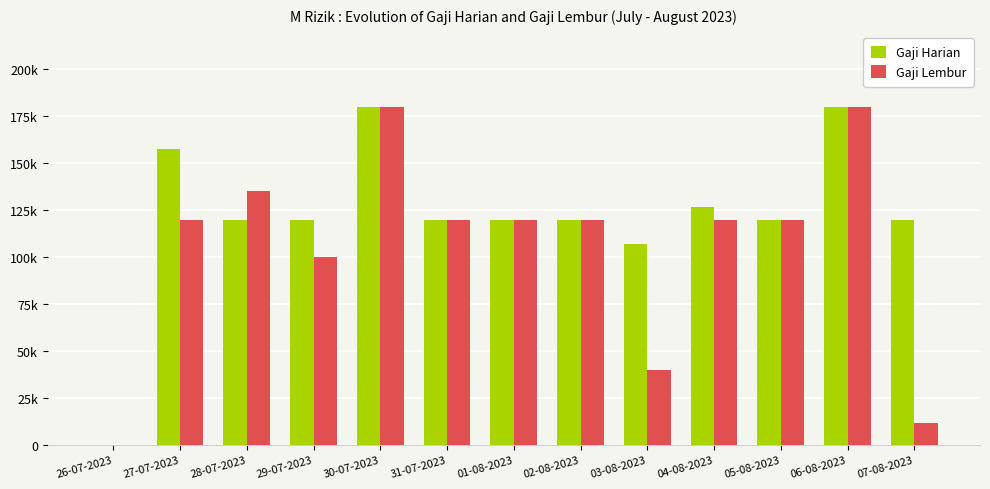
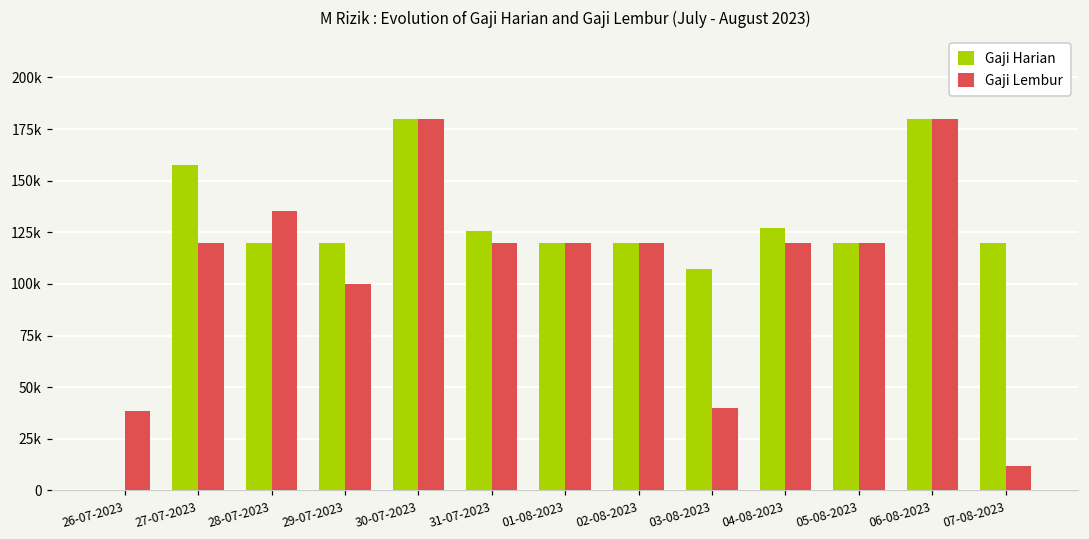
Gaji Lembur, 26-07-2023: 0 -> 38000
Gaji Harian, 31-07-2023: 120000 -> 126000
